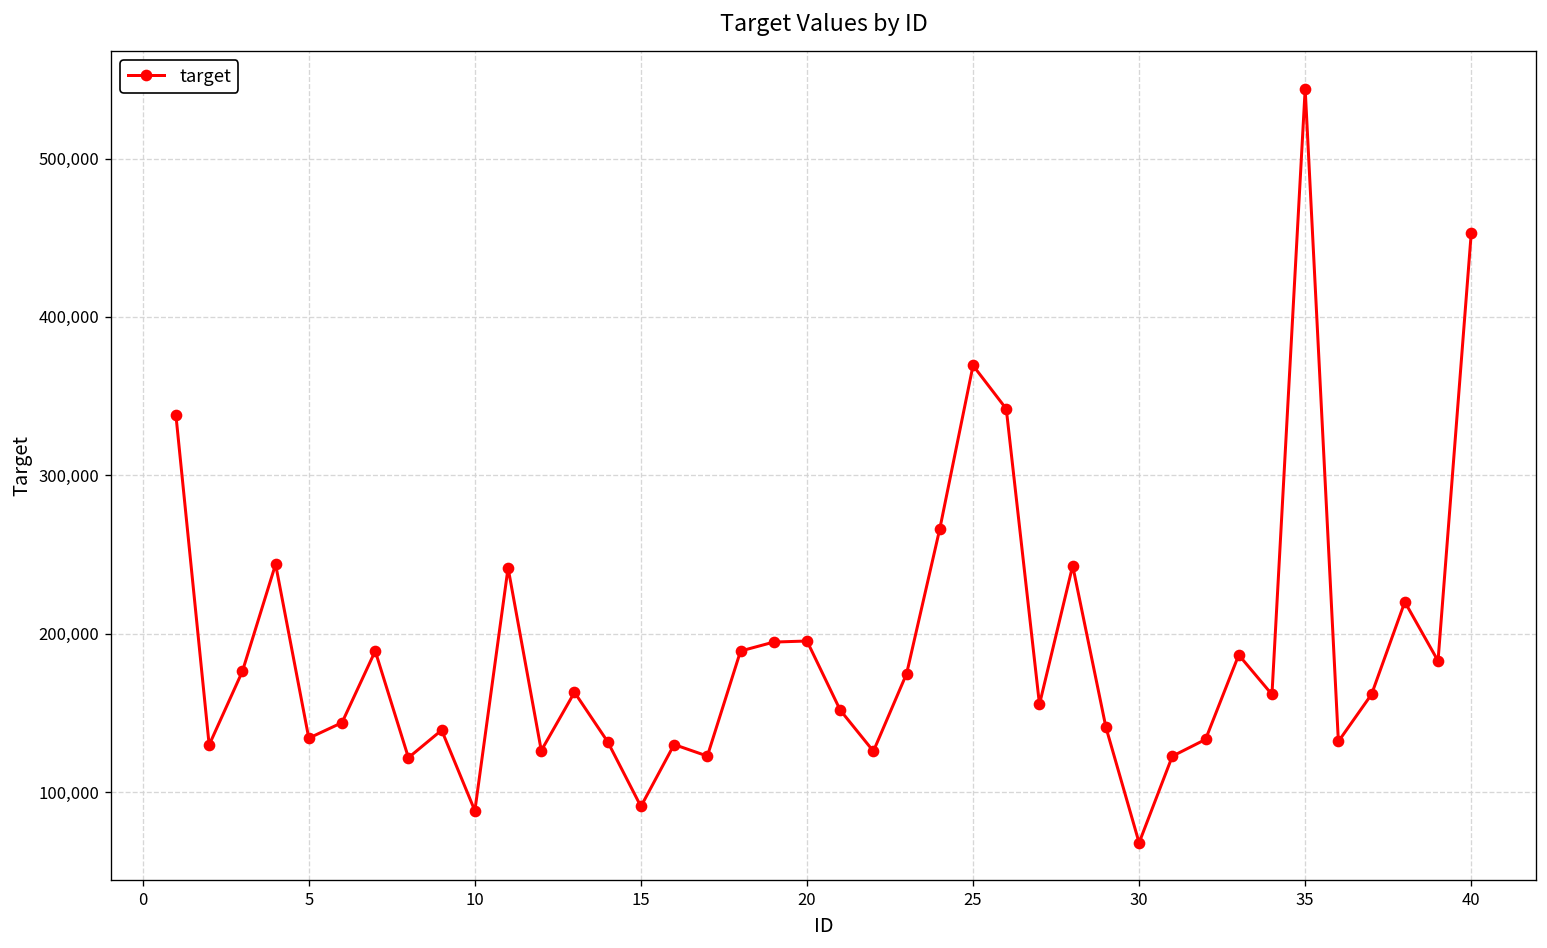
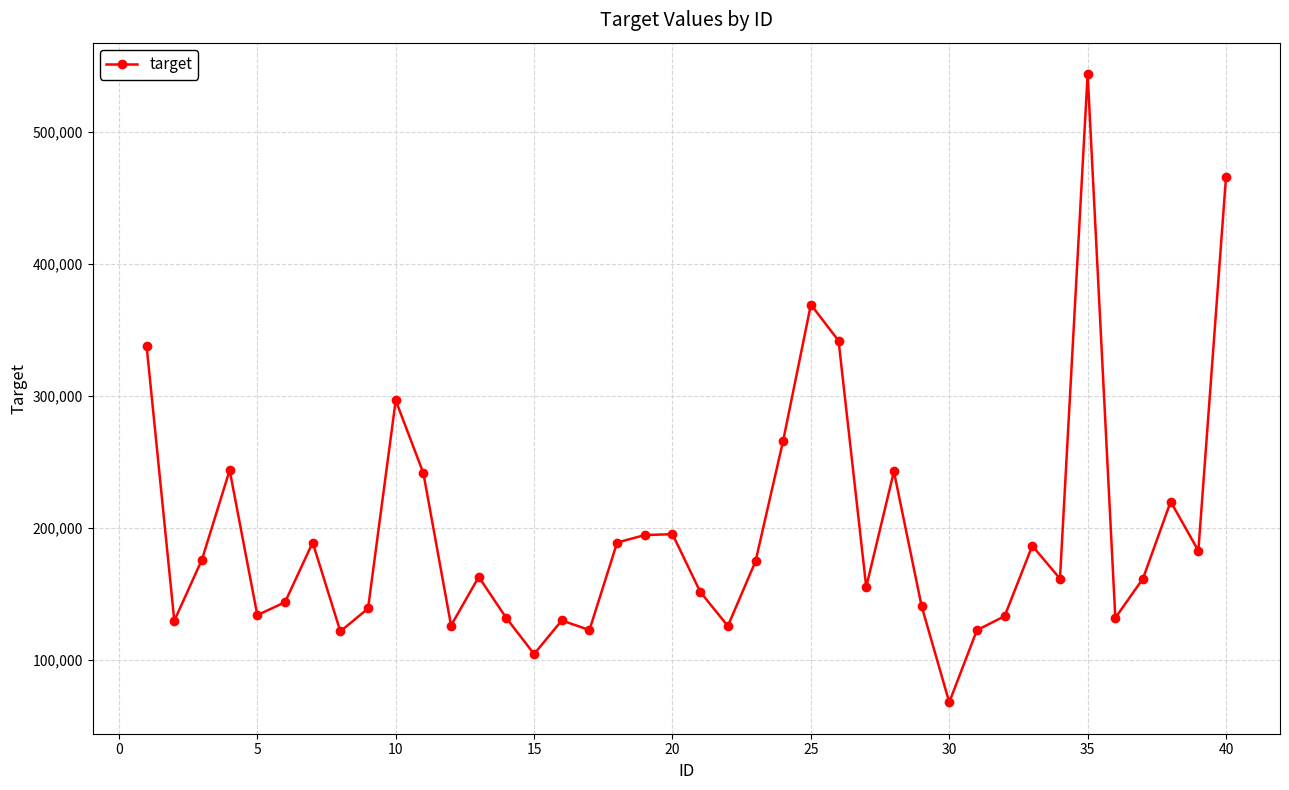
10: 88,000 -> 297,000
15: 91,000 -> 105,000
40: 453,000 -> 466,000
